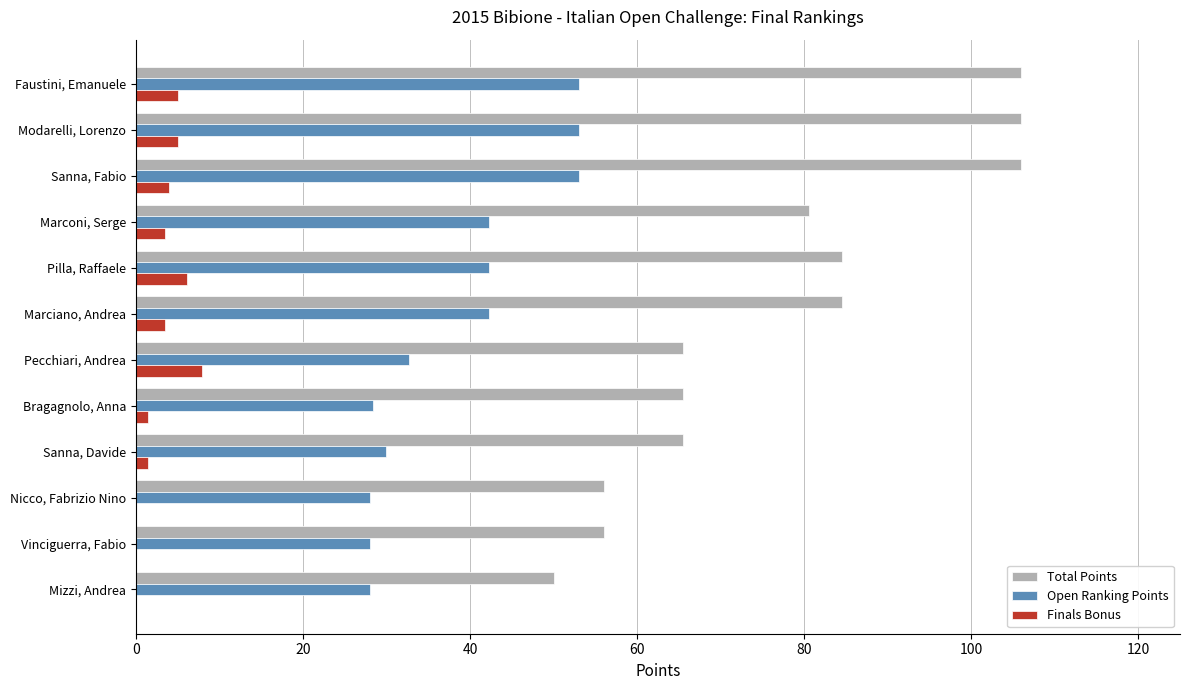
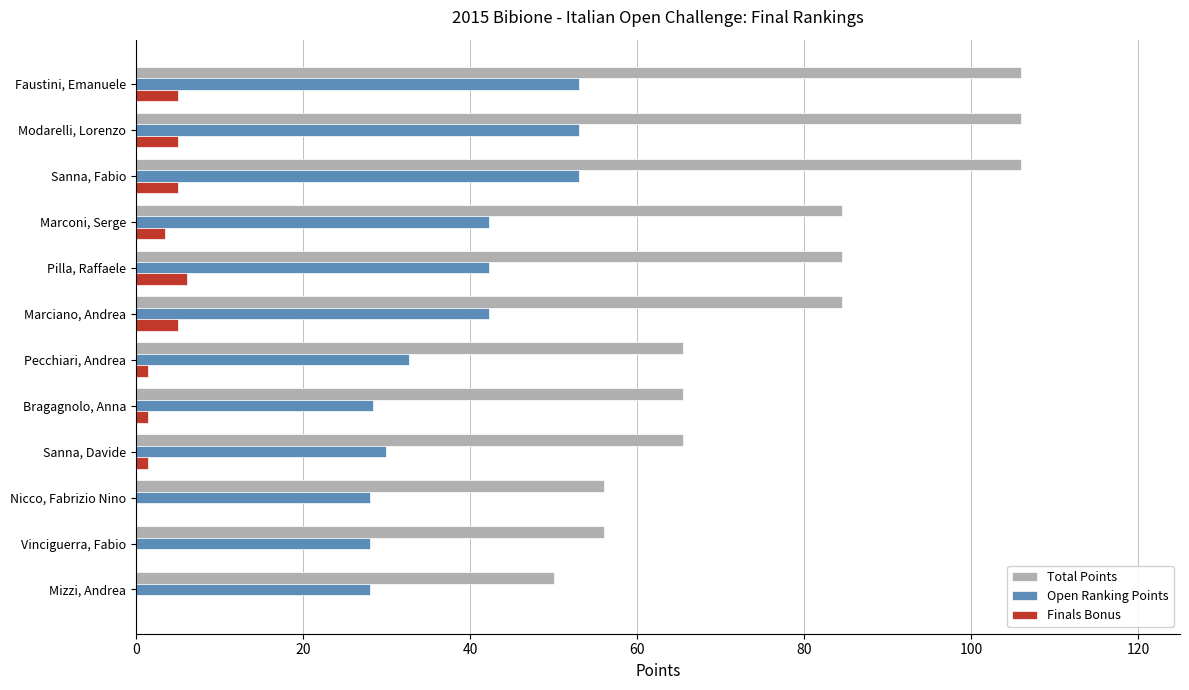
Finals Bonus, Sanna, Fabio: 4 -> 5
Total Points, Marconi, Serge: 81 -> 85
Finals Bonus, Marciano, Andrea: 4 -> 5
Finals Bonus, Pecchiari, Andrea: 8 -> 2
